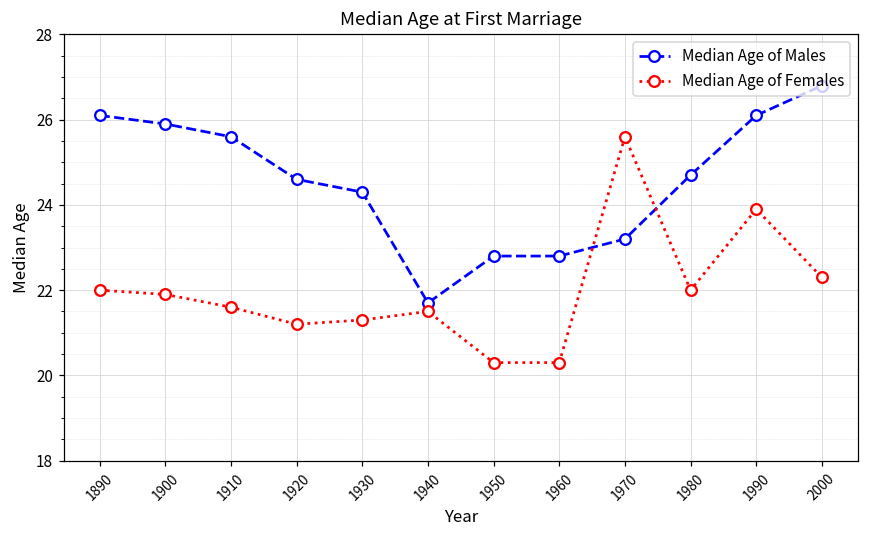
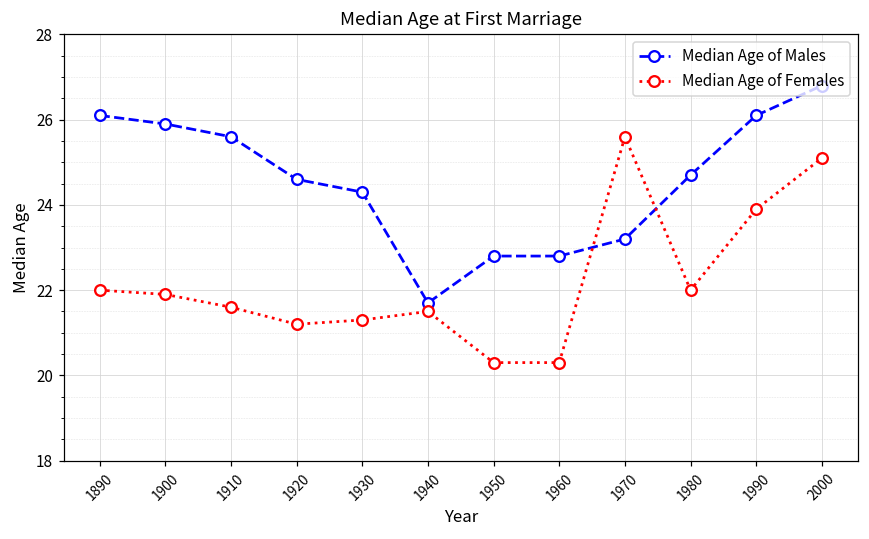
Median Age of Females, 2000: 22.3 -> 25.1
